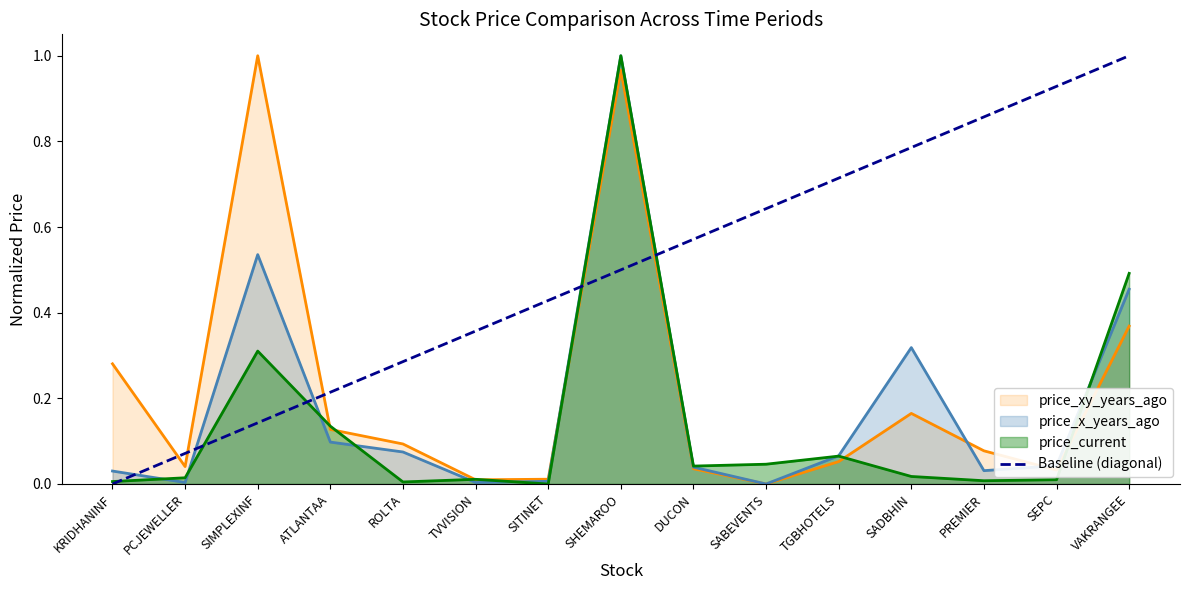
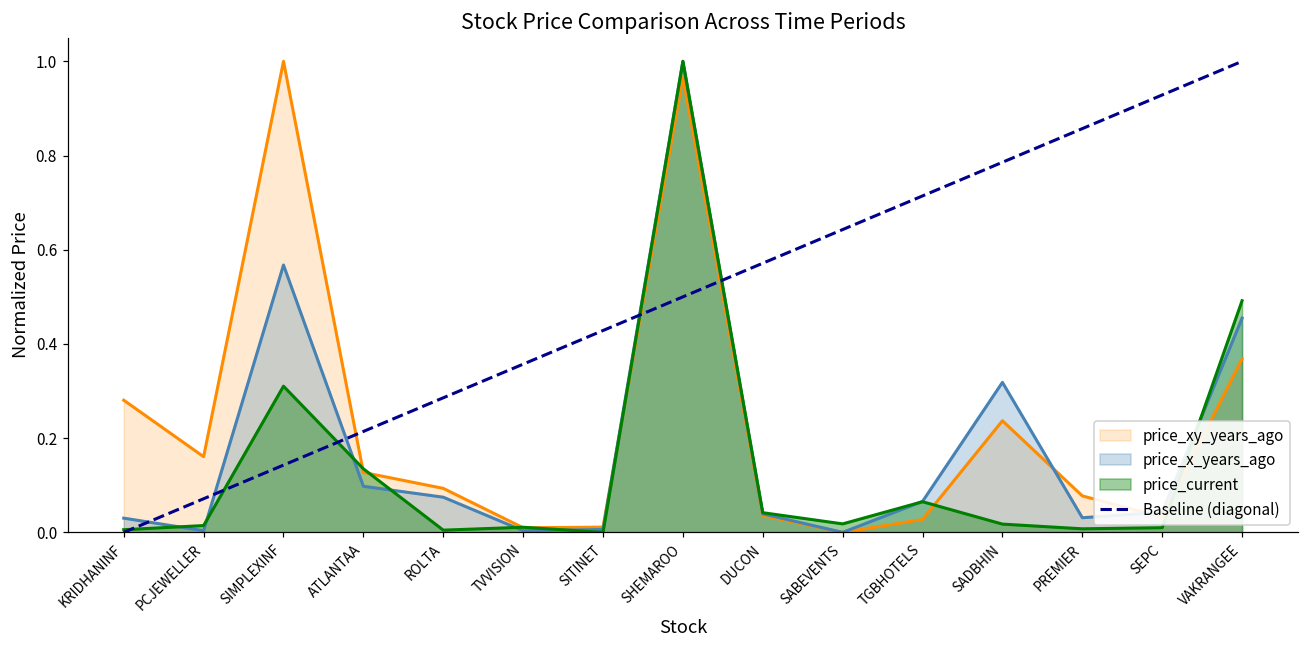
price_xy_years_ago, PCJEWELLER: 0.04 -> 0.16
price_x_years_ago, SIMPLEXINF: 0.54 -> 0.57
price_current, SABEVENTS: 0.05 -> 0.02
price_xy_years_ago, TGBHOTELS: 0.05 -> 0.03
price_xy_years_ago, SADBHIN: 0.16 -> 0.24
